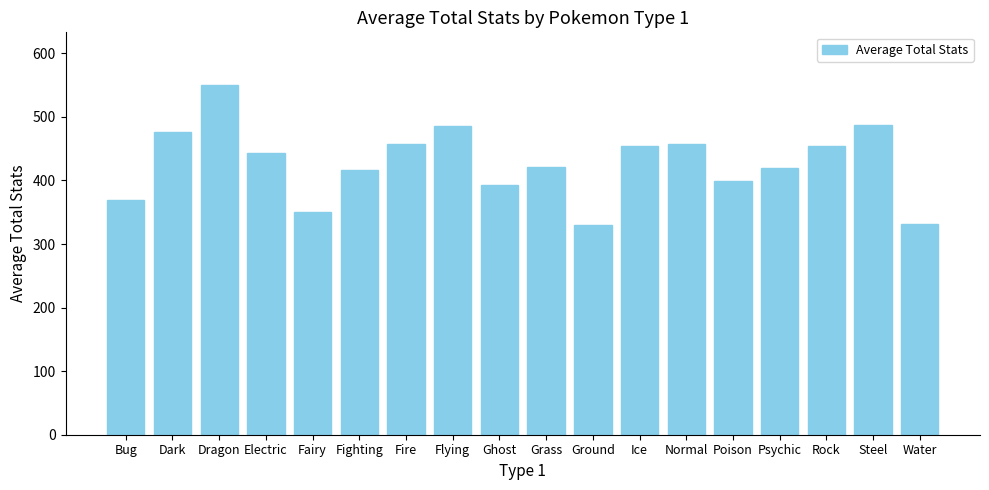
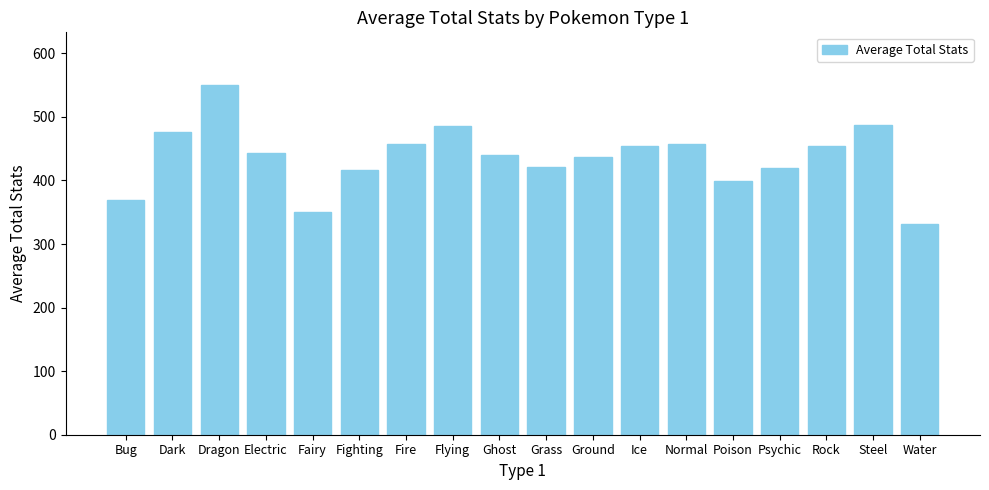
Ghost: 390 -> 440
Ground: 330 -> 440
